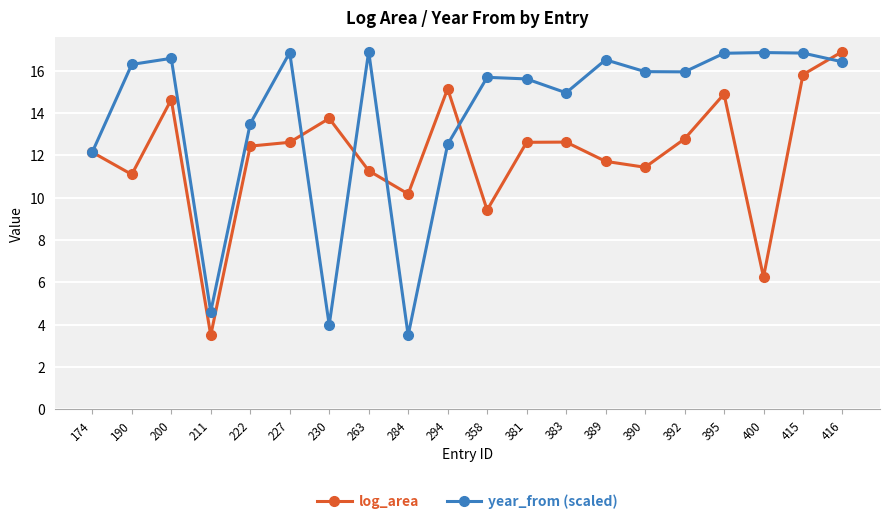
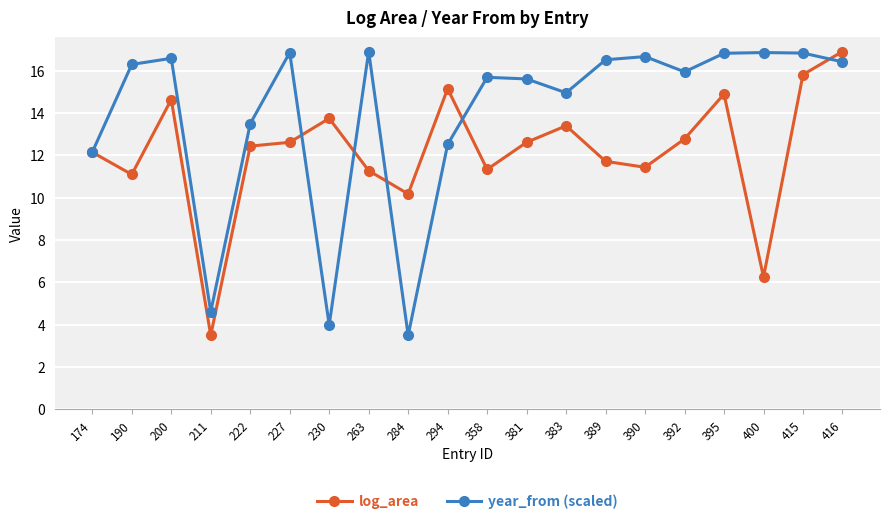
log_area, 358: 9.4 -> 11.3
log_area, 383: 12.6 -> 13.4
year_from (scaled), 390: 16.0 -> 16.7
